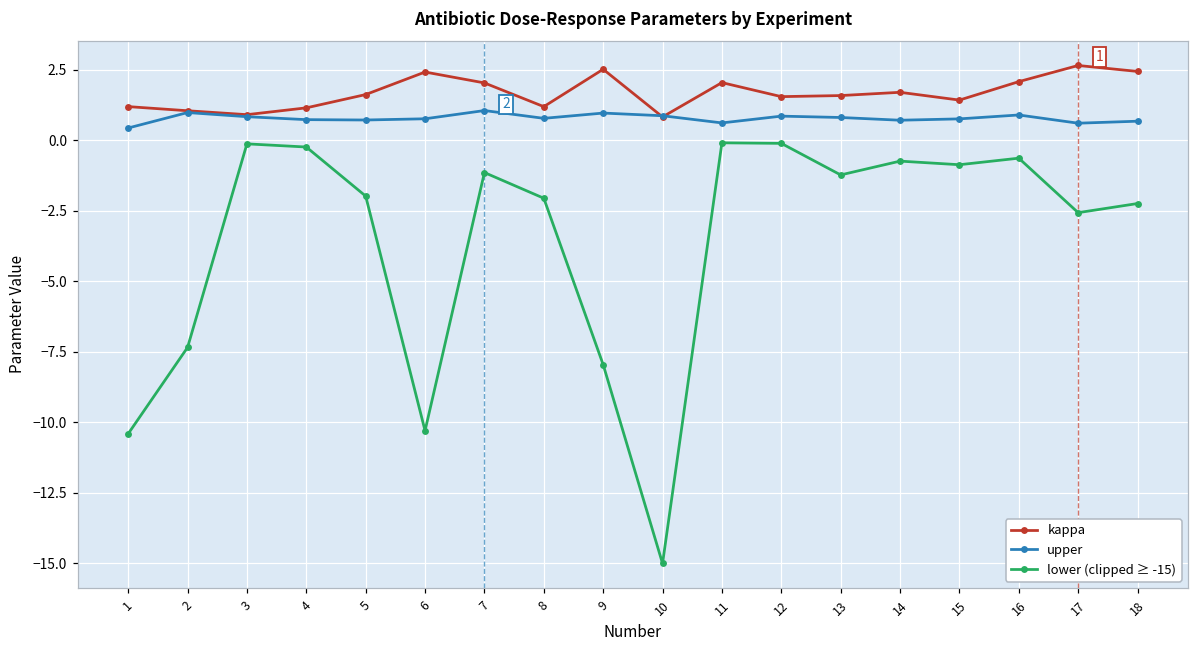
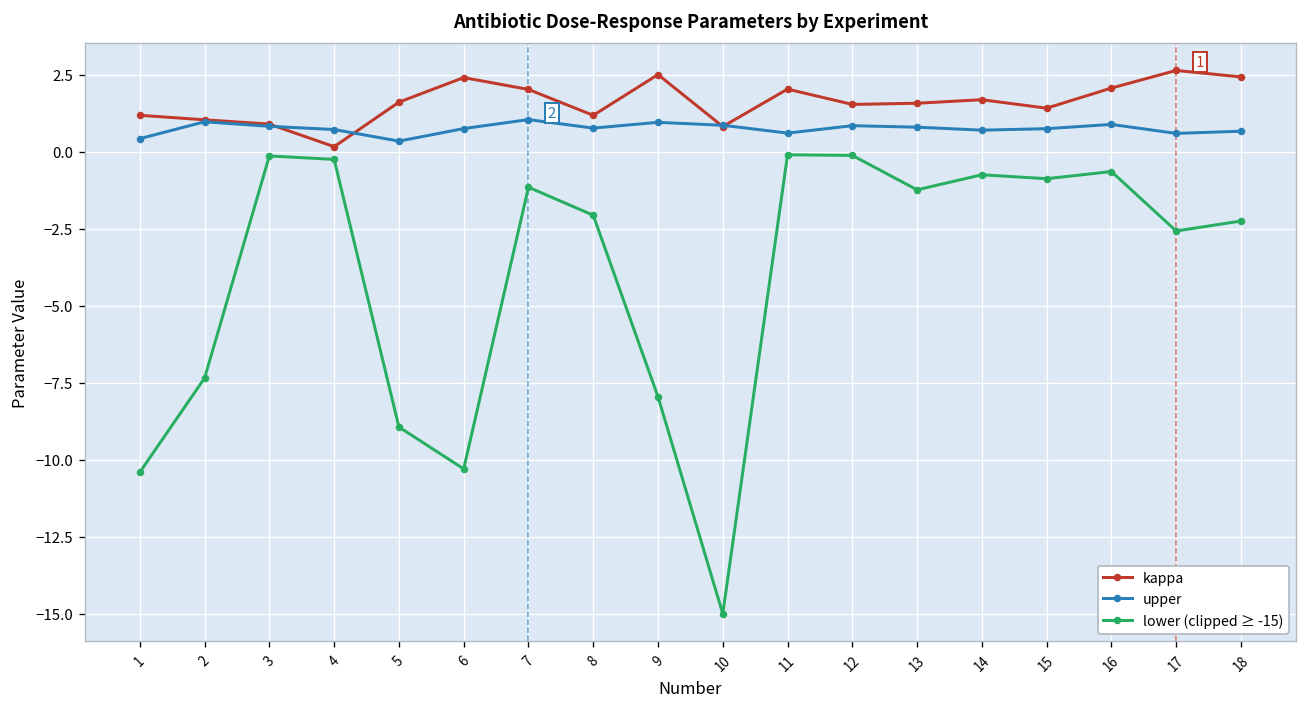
kappa, 4: 1.1 -> 0.2
upper, 5: 0.7 -> 0.3
lower (clipped ≥ -15), 5: -2.0 -> -8.9
